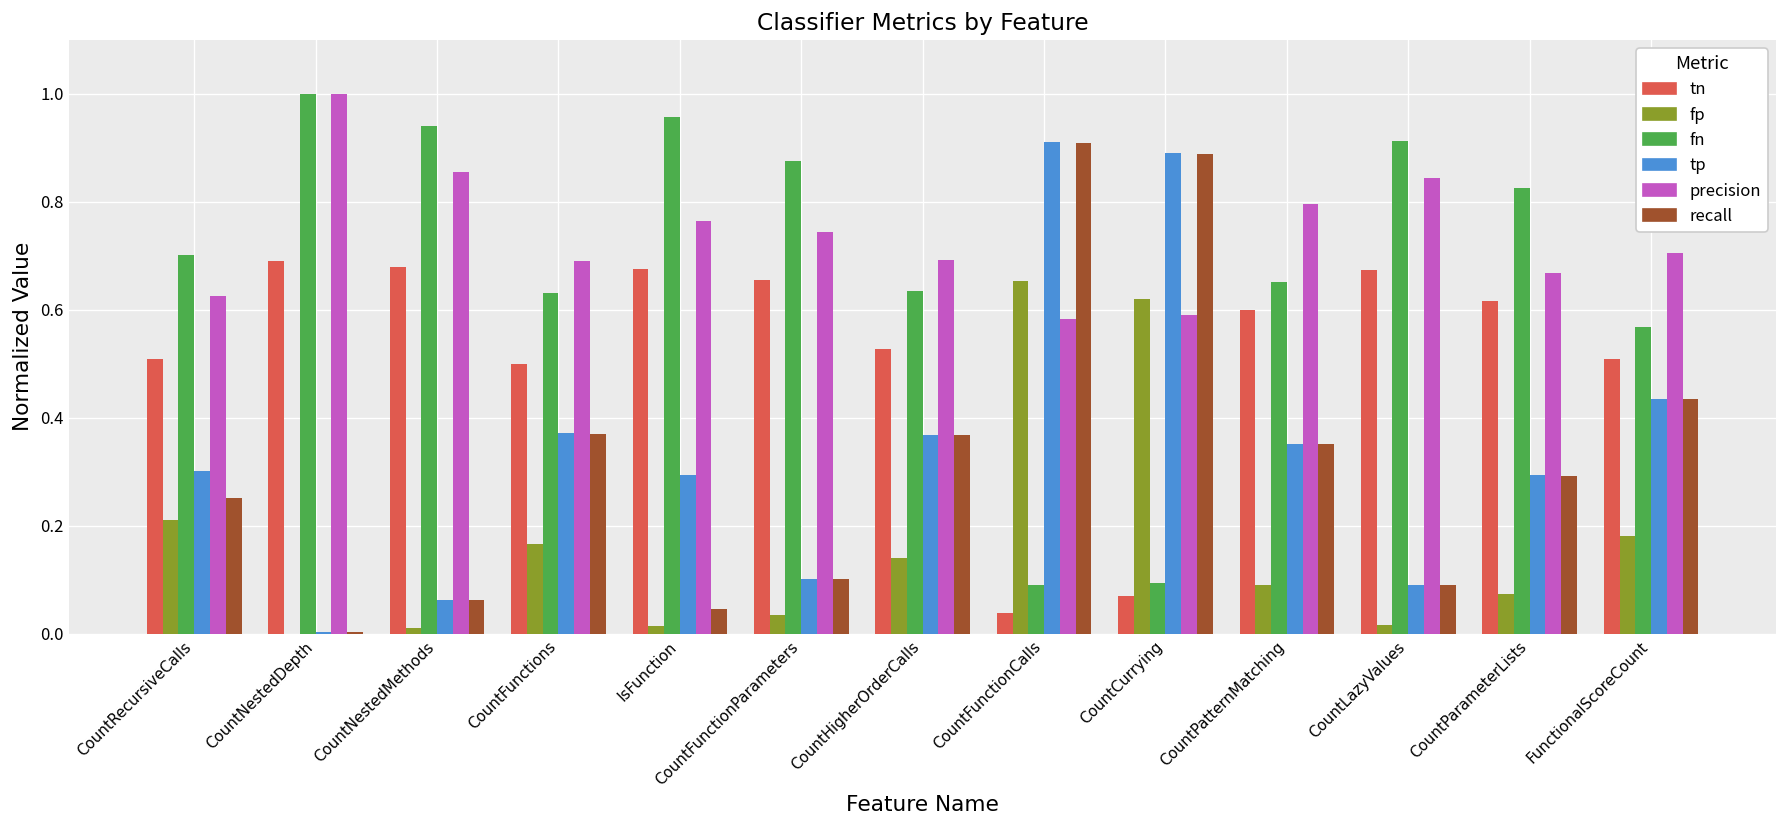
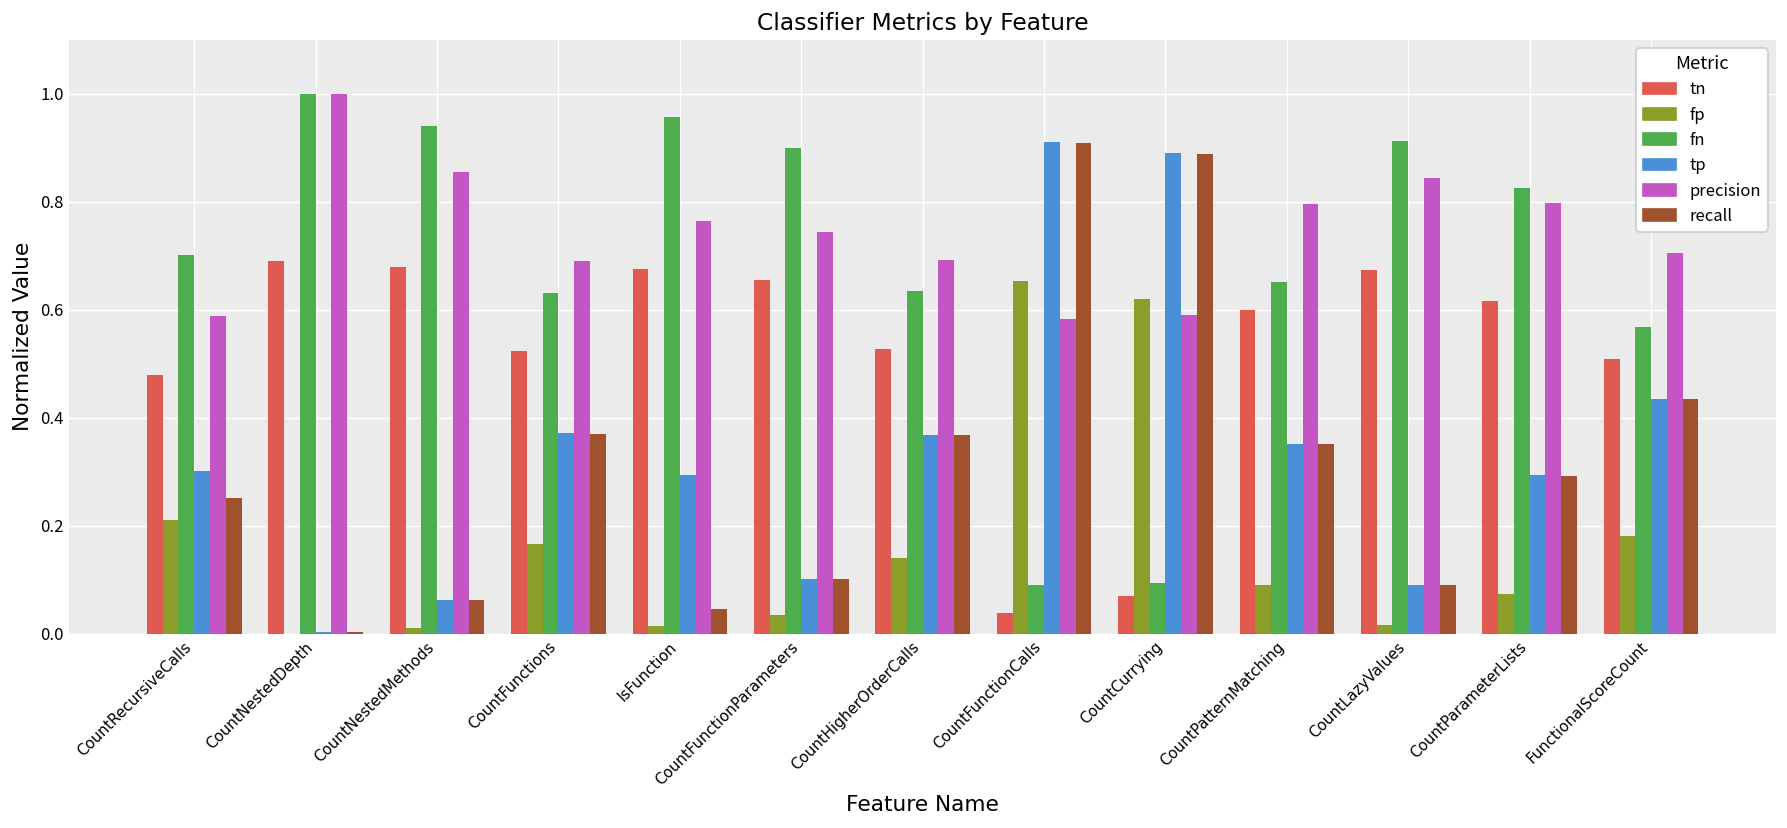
tn, CountRecursiveCalls: 0.51 -> 0.48
precision, CountRecursiveCalls: 0.62 -> 0.59
tn, CountFunctions: 0.50 -> 0.52
fn, CountFunctionParameters: 0.88 -> 0.90
precision, CountParameterLists: 0.67 -> 0.80
